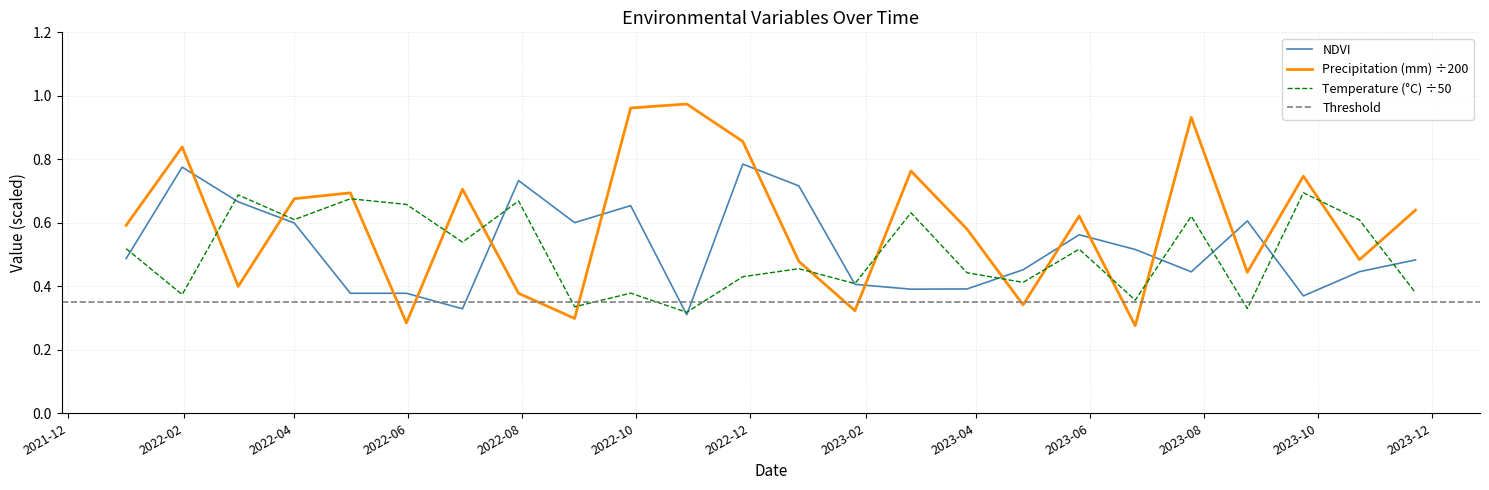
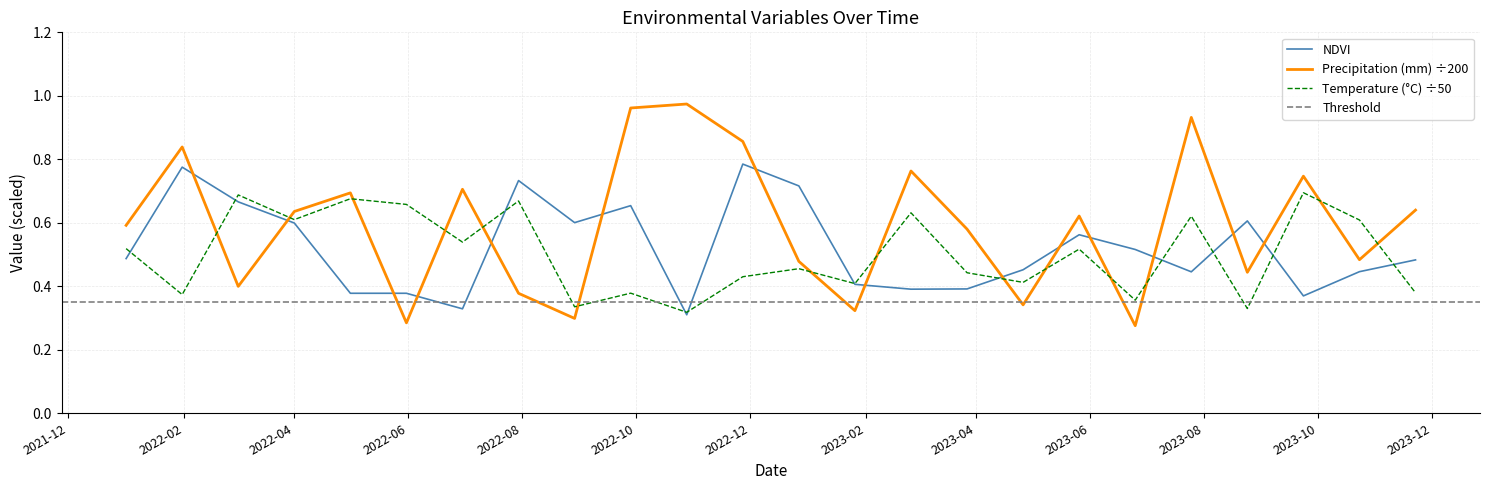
Precipitation (mm) ÷200, 2022-04: 0.68 -> 0.64
